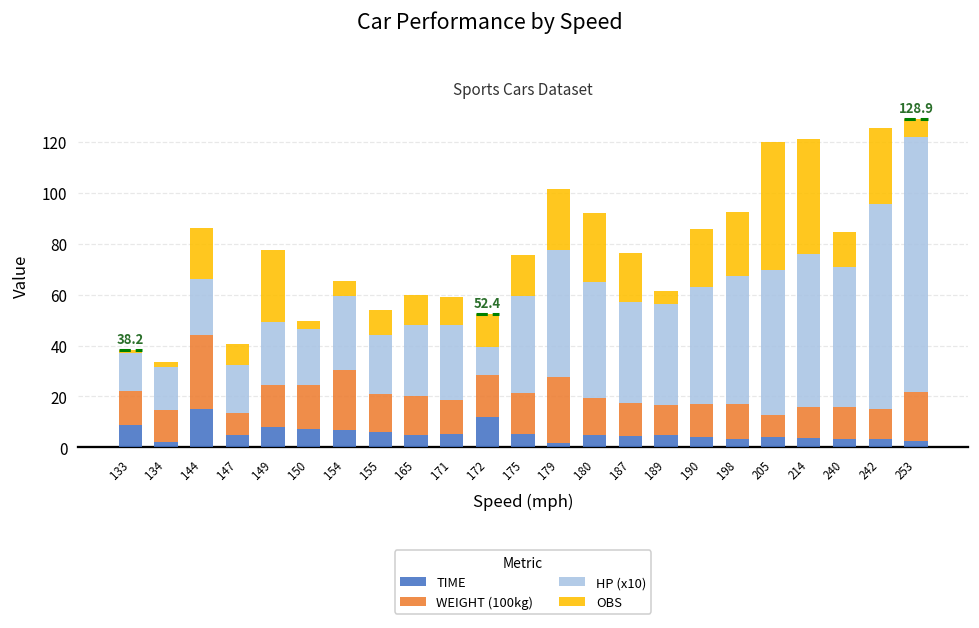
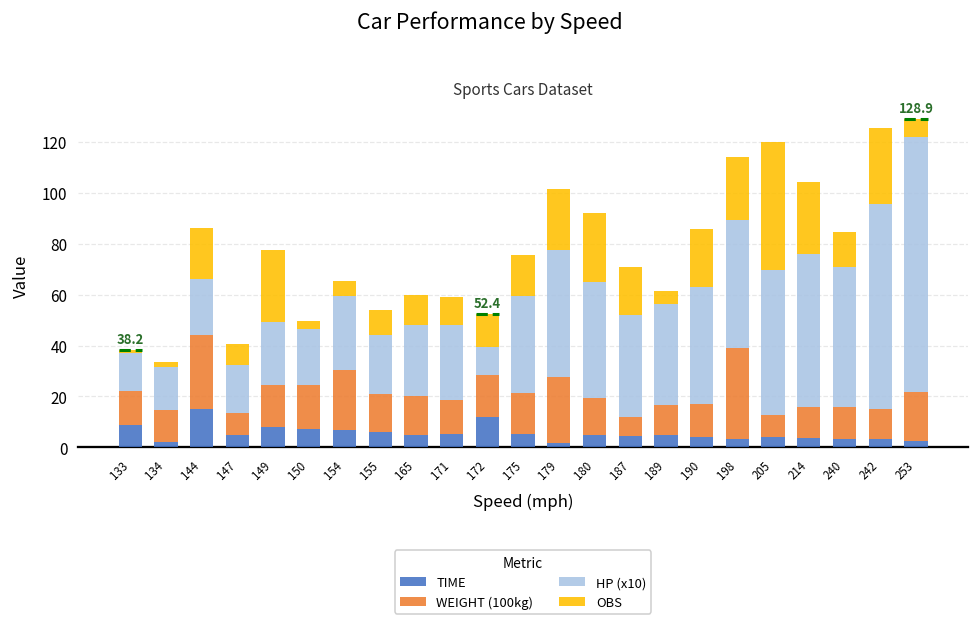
WEIGHT (100kg), 187: 13 -> 7
WEIGHT (100kg), 198: 13 -> 35
OBS, 214: 45 -> 28
